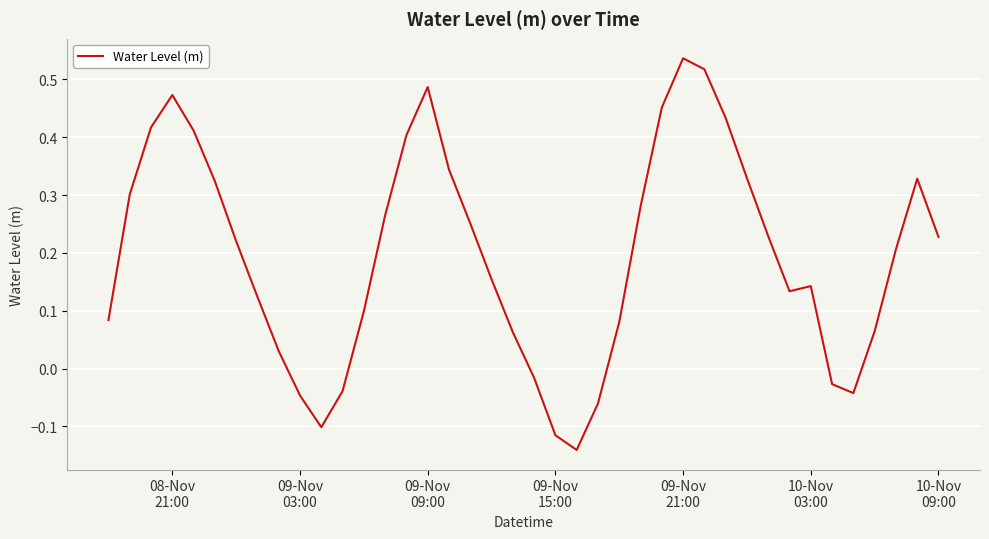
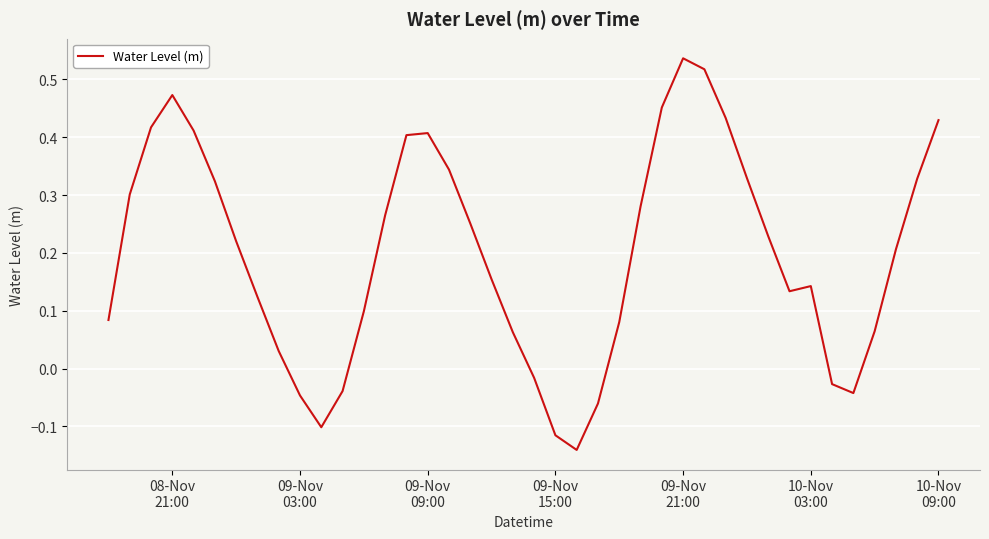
09-Nov 09:00: 0.49 -> 0.41
10-Nov 09:00: 0.23 -> 0.43
